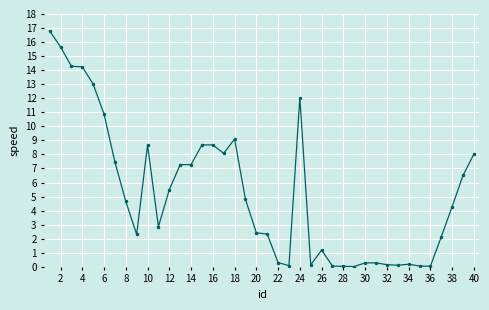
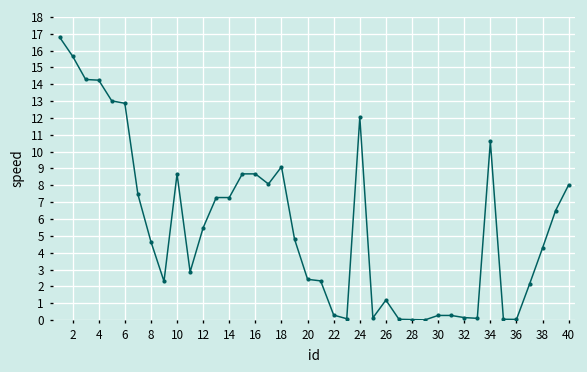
6: 10.9 -> 12.9
34: 0.2 -> 10.6
